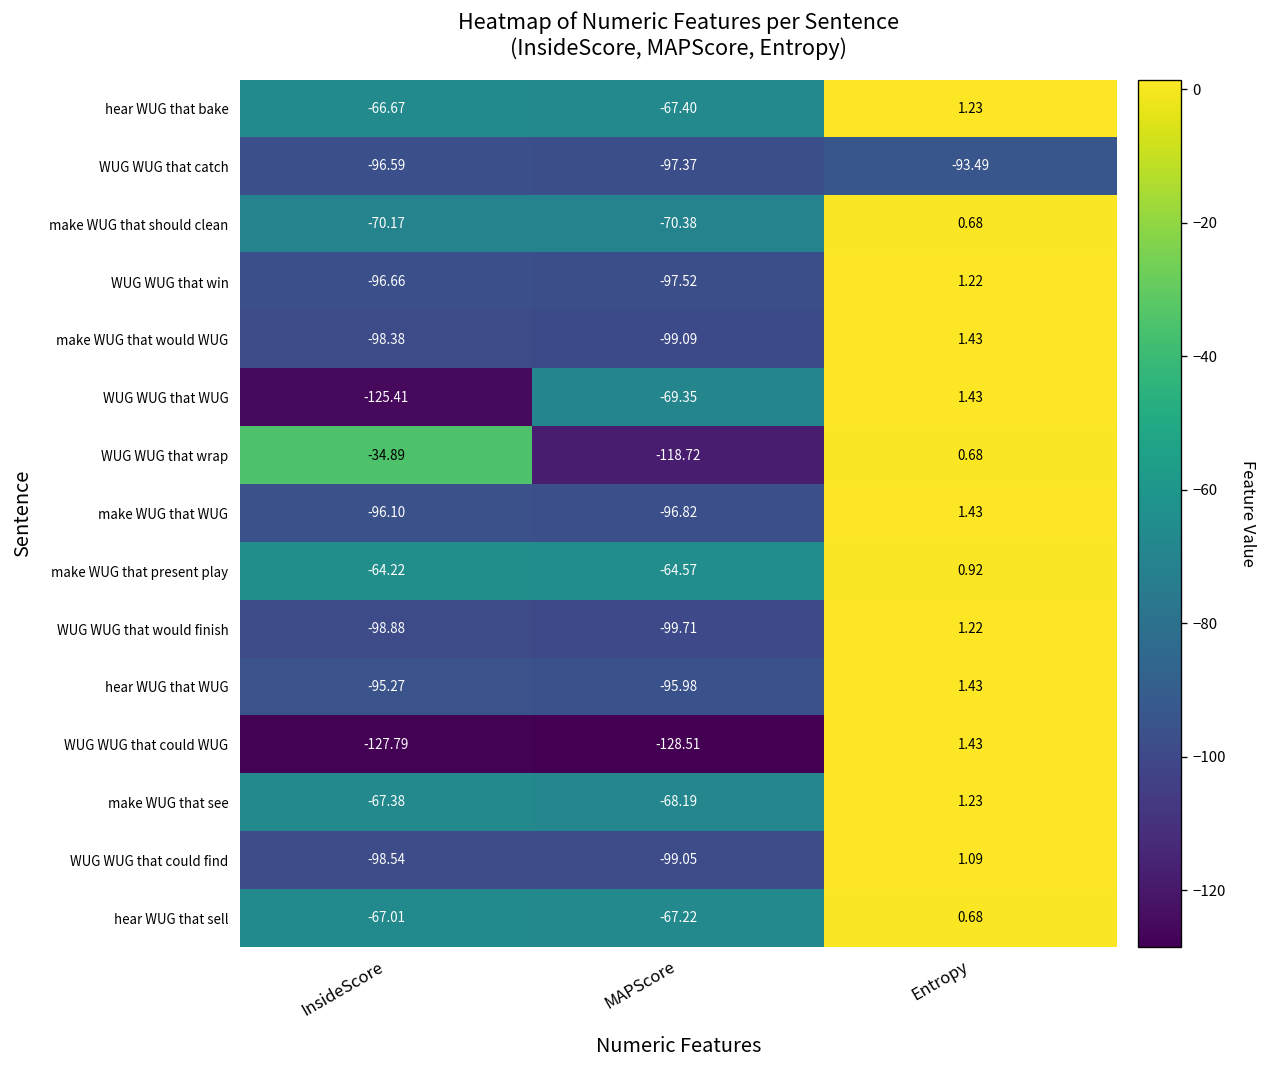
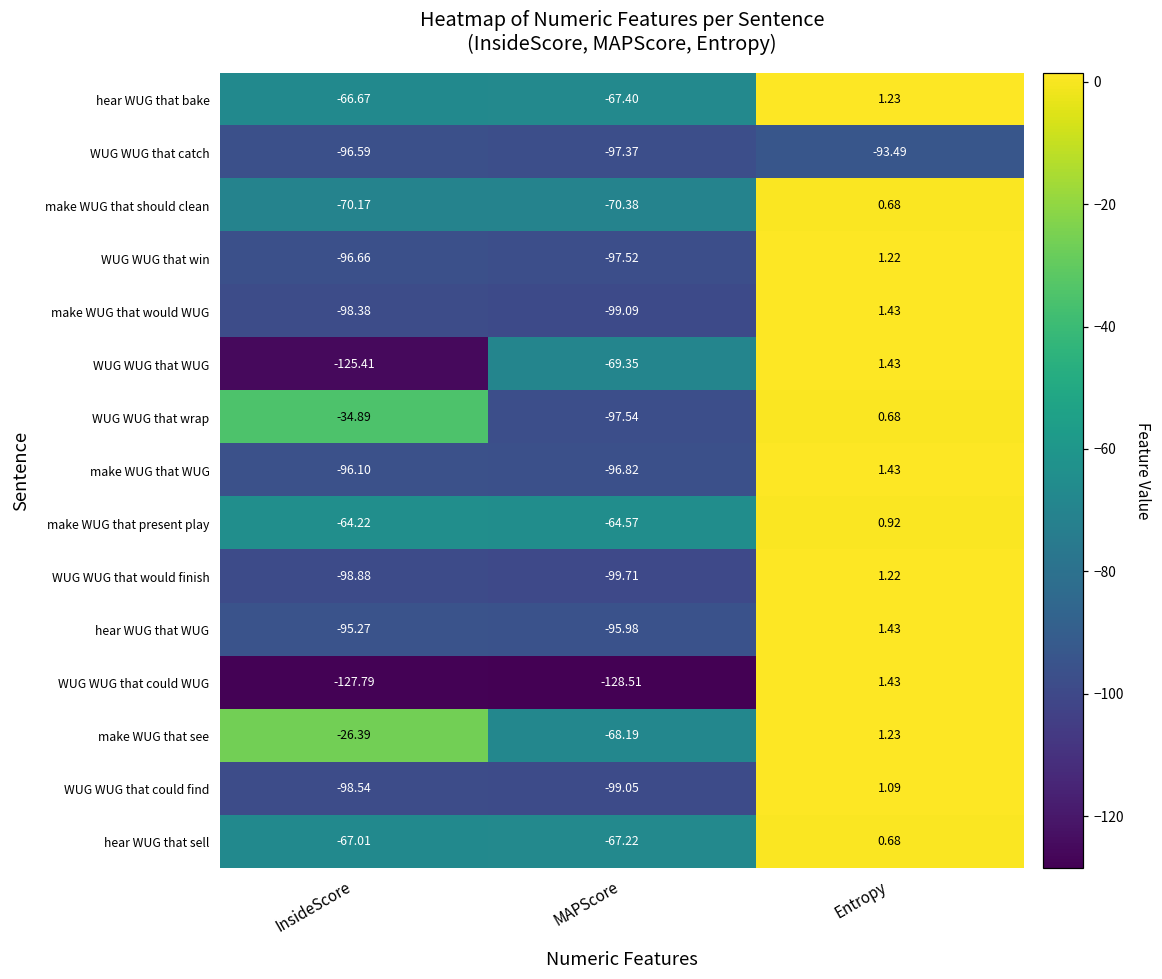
WUG WUG that wrap, MAPScore: -118.72 -> -97.54
make WUG that see, InsideScore: -67.38 -> -26.39
